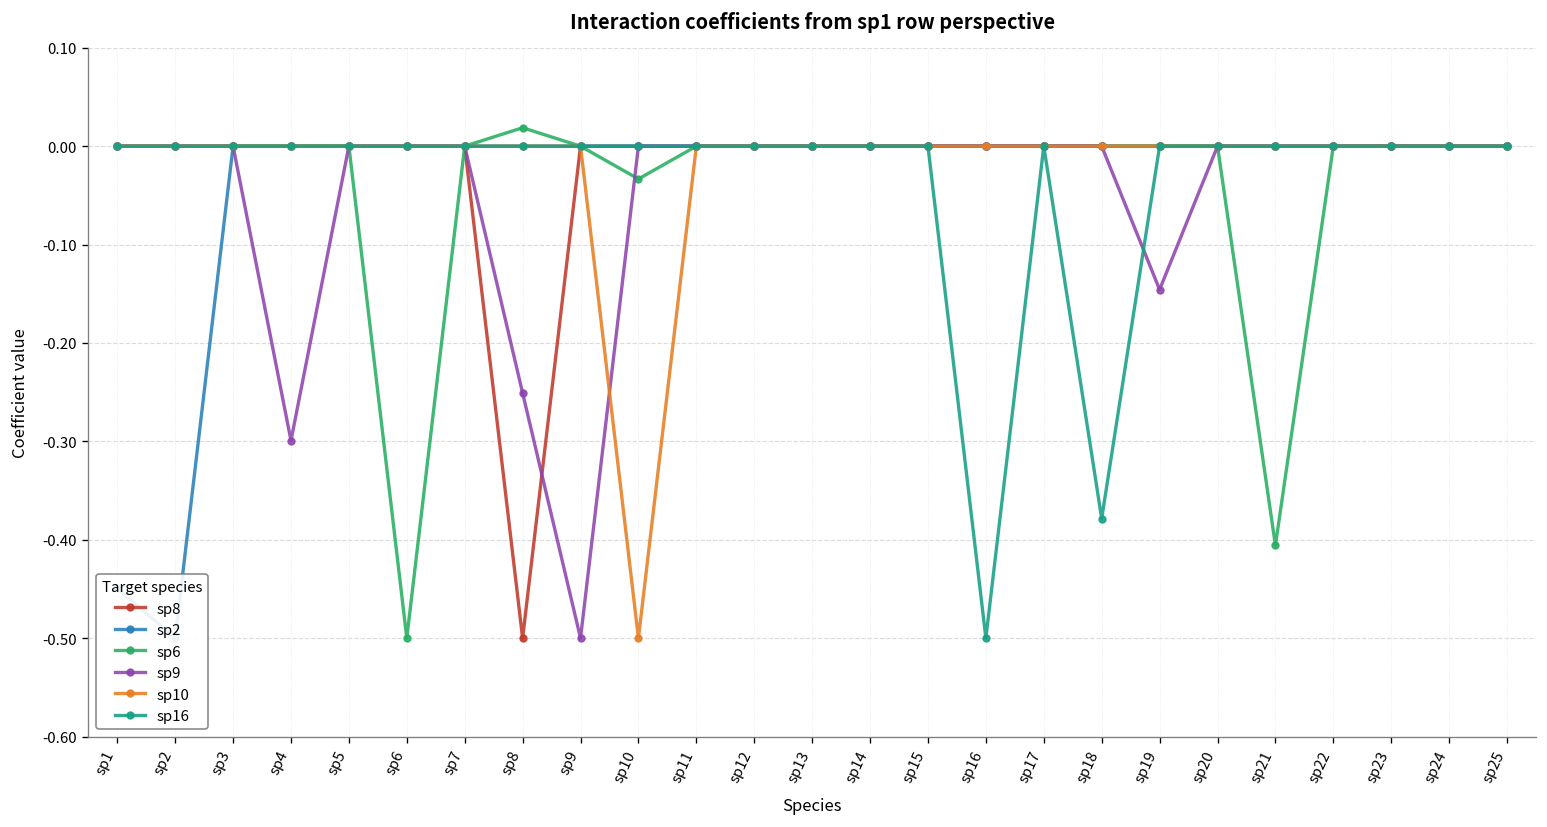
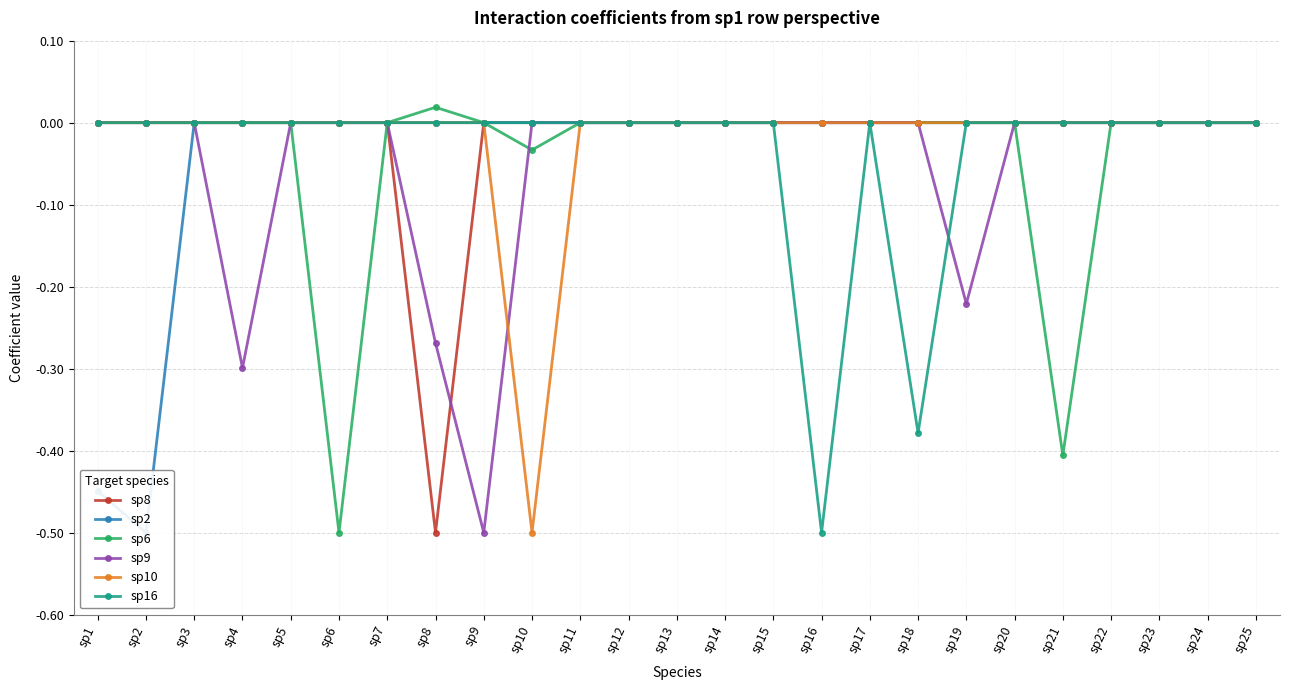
sp9, sp8: -0.25 -> -0.27
sp9, sp19: -0.15 -> -0.22
